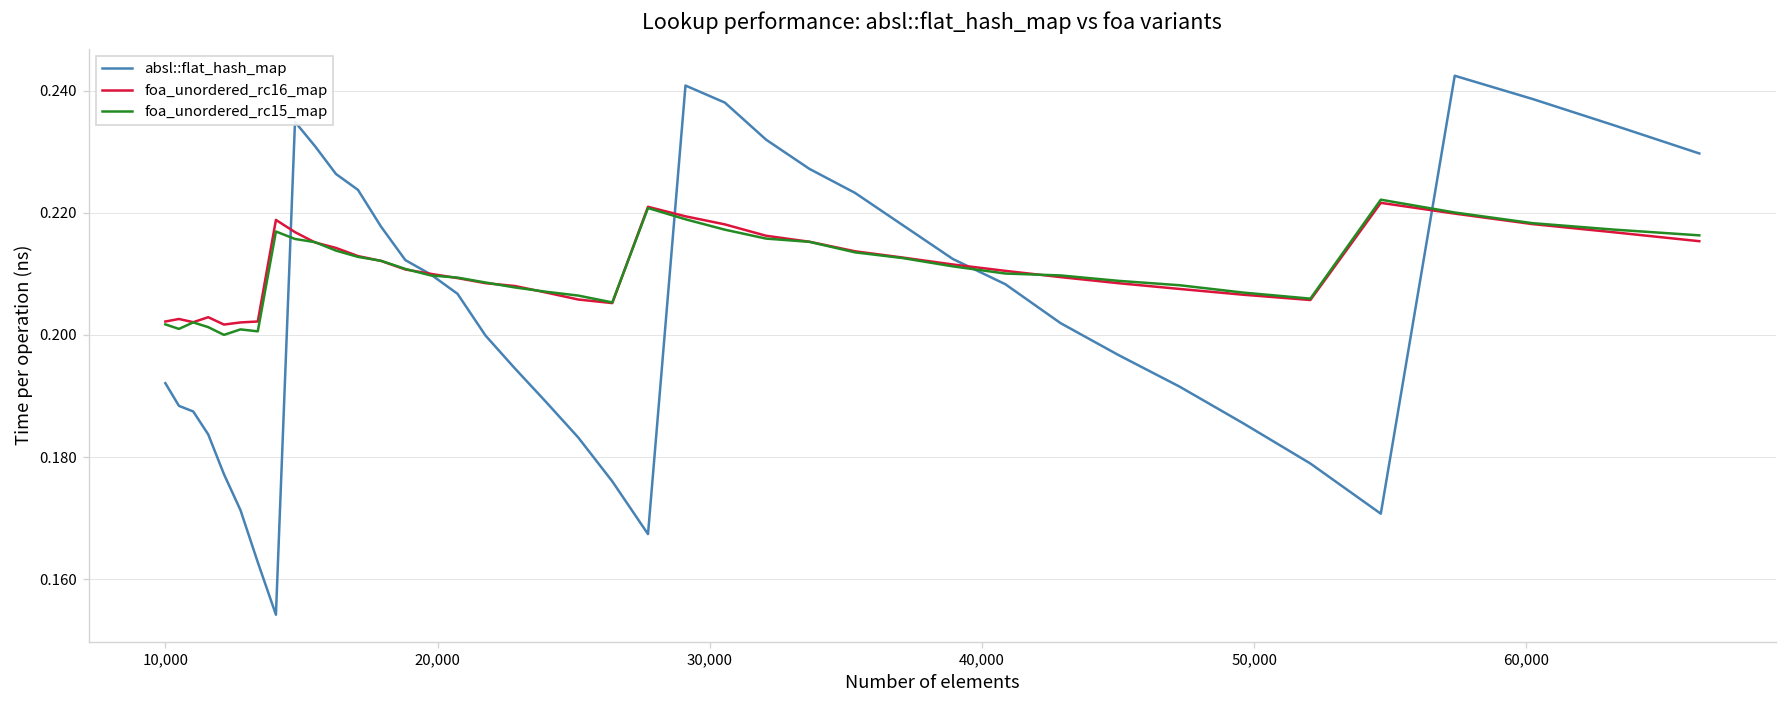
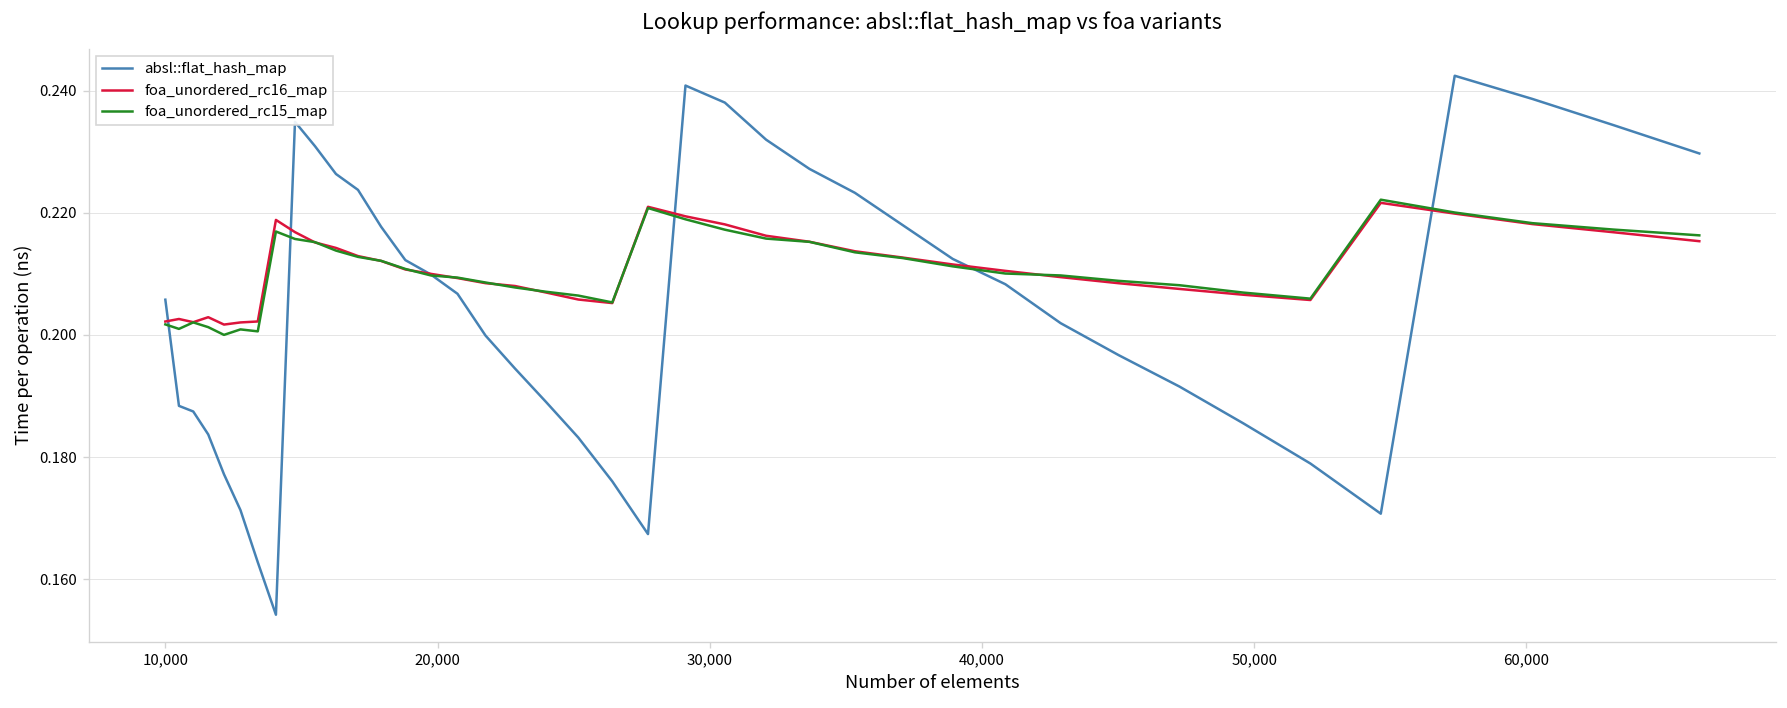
absl::flat_hash_map, 10,000: 0.192 -> 0.206
